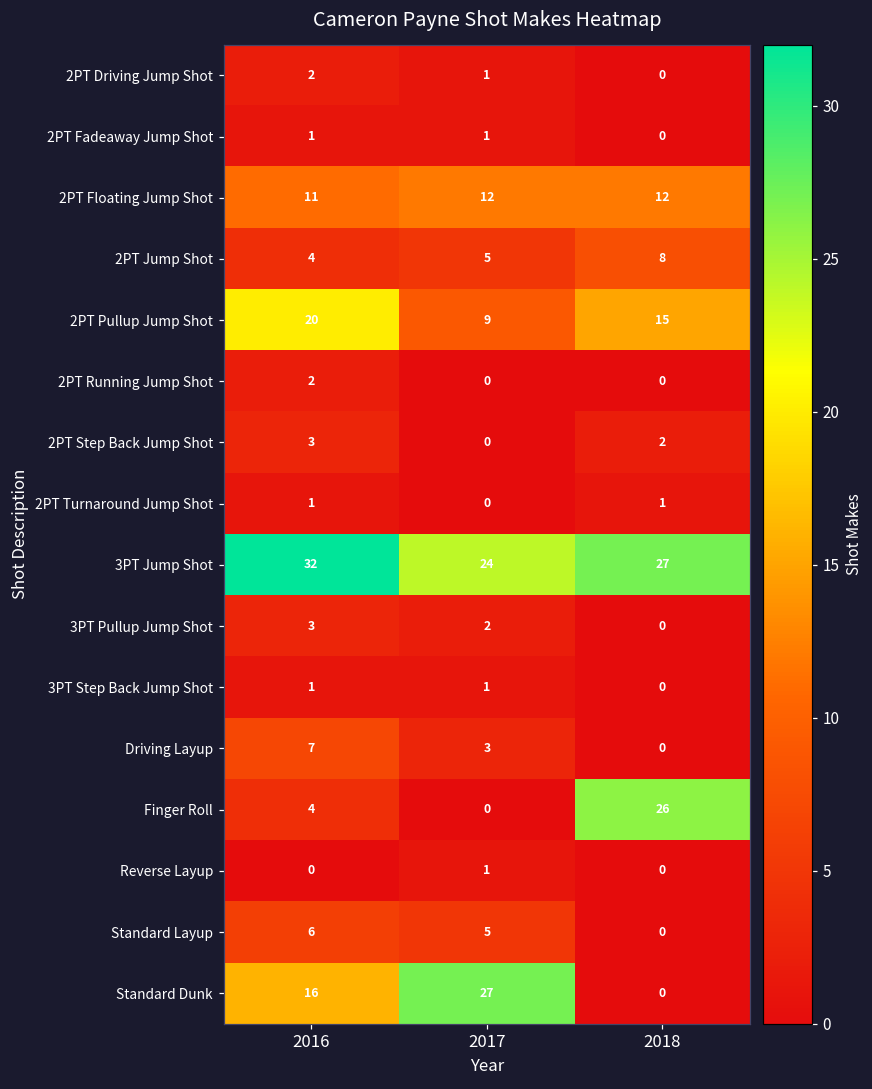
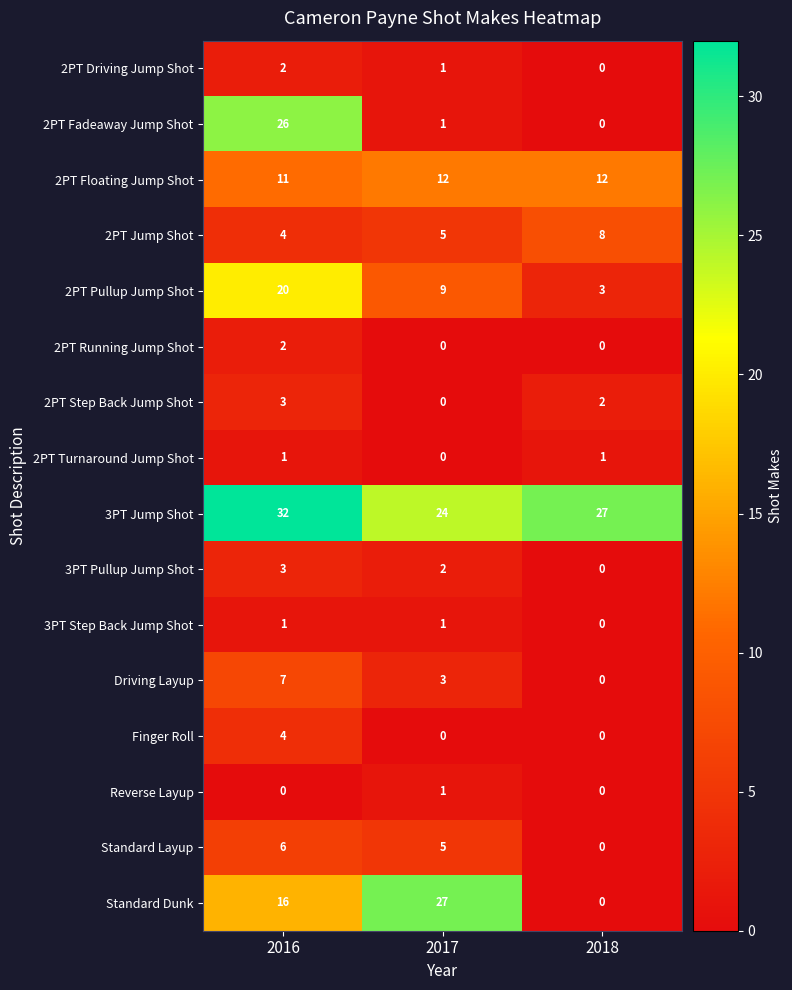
2PT Fadeaway Jump Shot, 2016: 1 -> 26
2PT Pullup Jump Shot, 2018: 15 -> 3
Finger Roll, 2018: 26 -> 0
